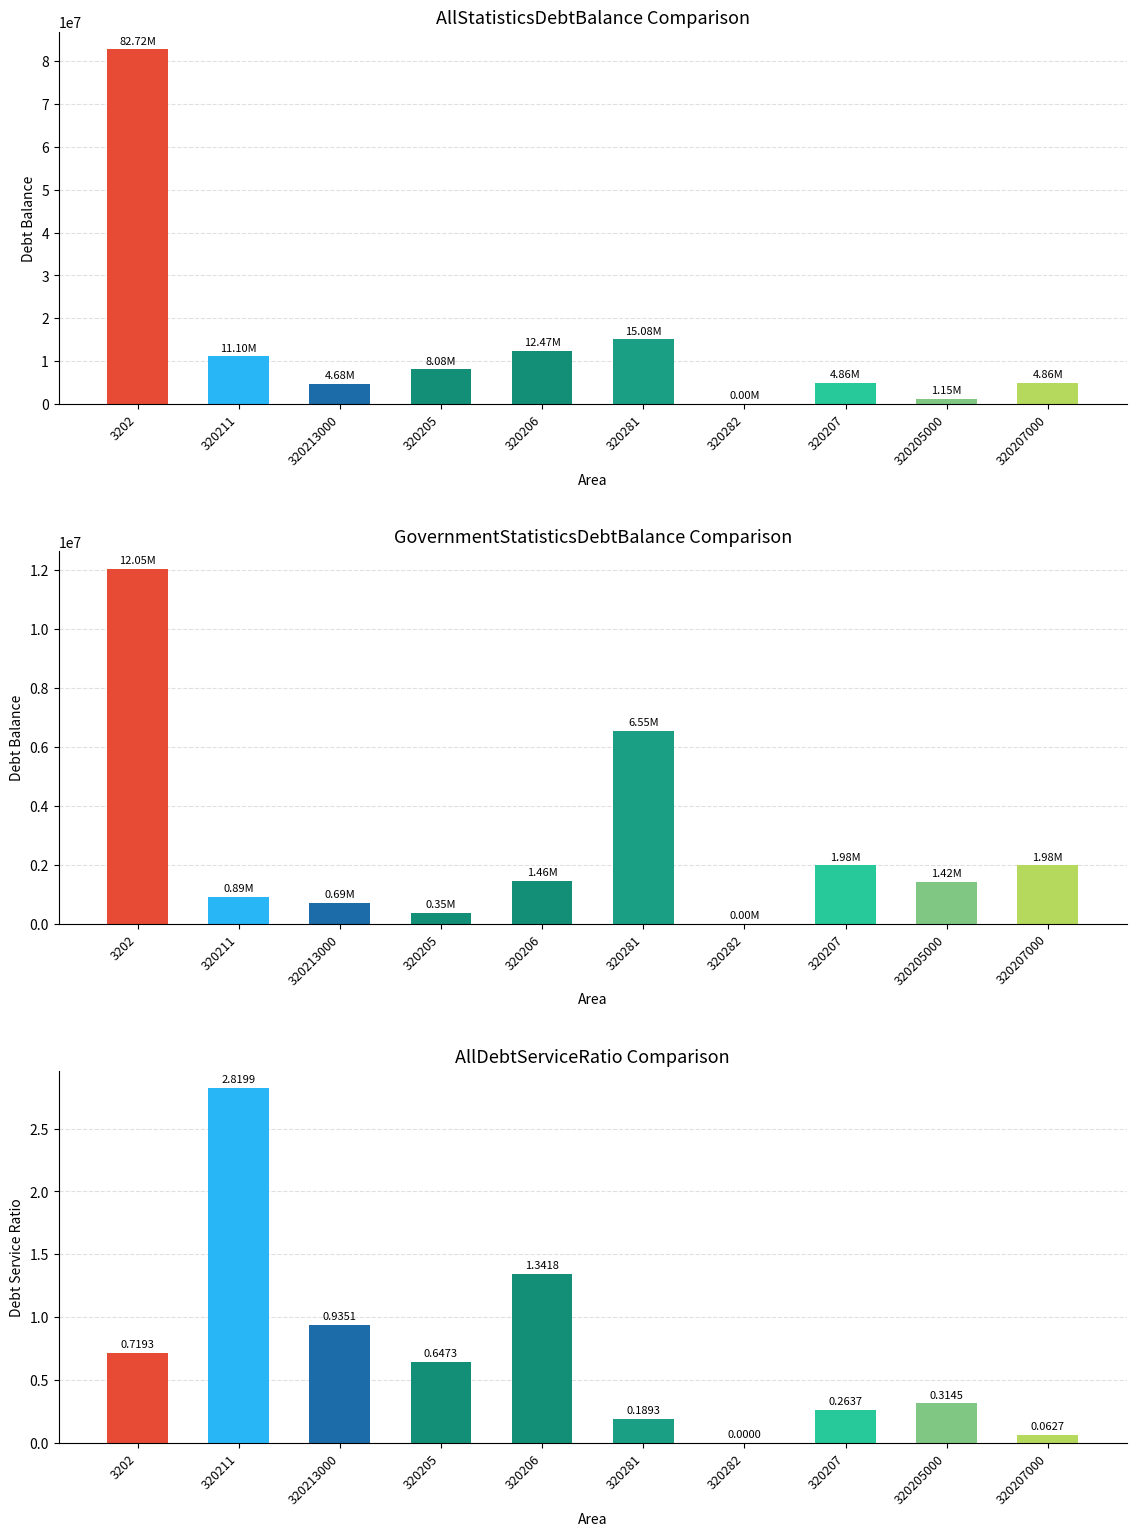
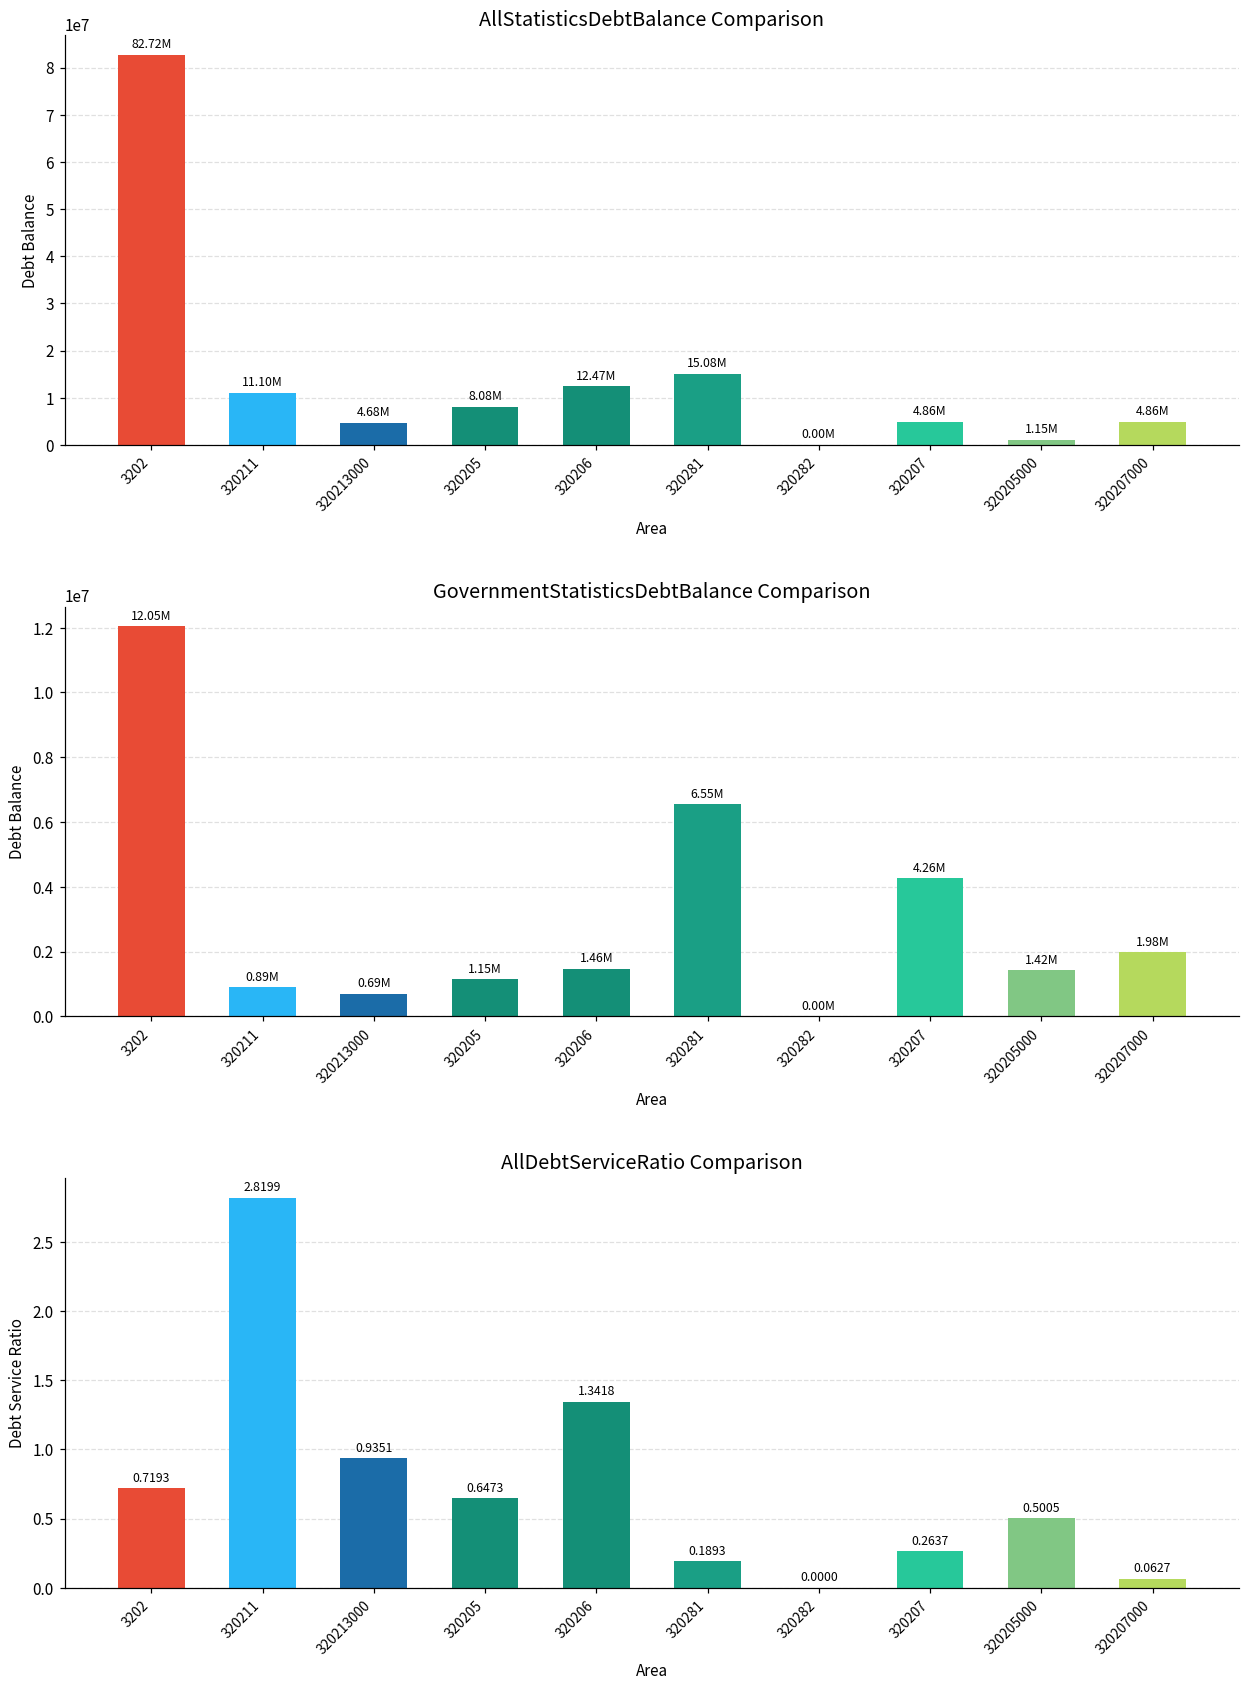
GovernmentStatisticsDebtBalance Comparison, 320205: 0.35M -> 1.15M
GovernmentStatisticsDebtBalance Comparison, 320207: 1.98M -> 4.26M
AllDebtServiceRatio Comparison, 320205000: 0.3145 -> 0.5005
